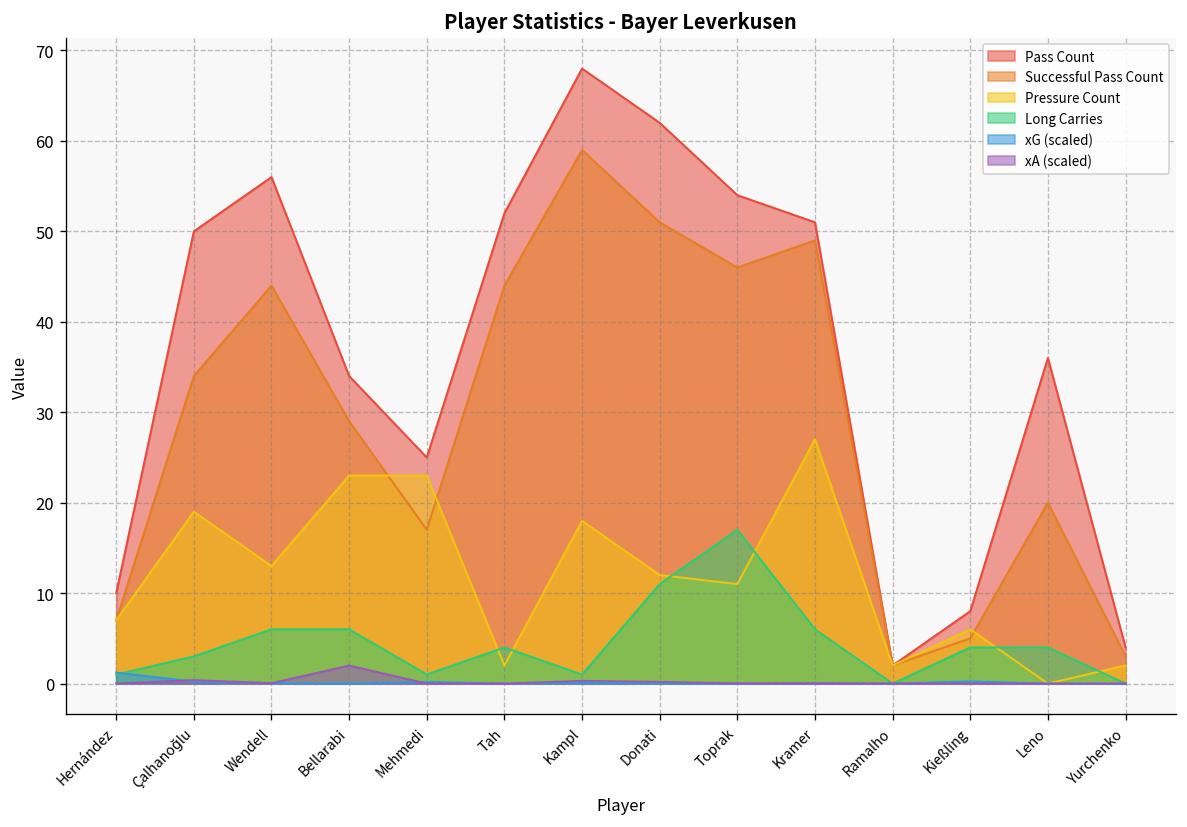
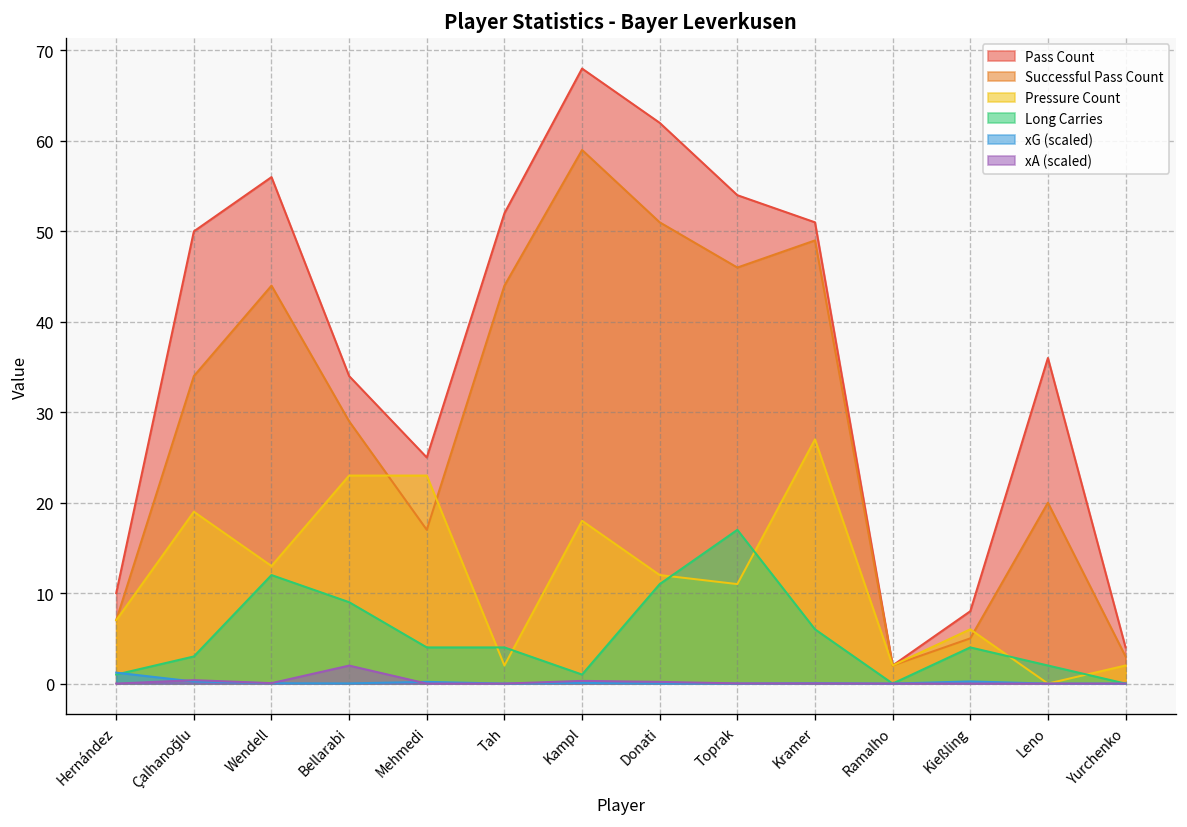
Long Carries, Wendell: 6 -> 12
Long Carries, Bellarabi: 6 -> 9
Long Carries, Mehmedi: 1 -> 4
Long Carries, Leno: 4 -> 2
